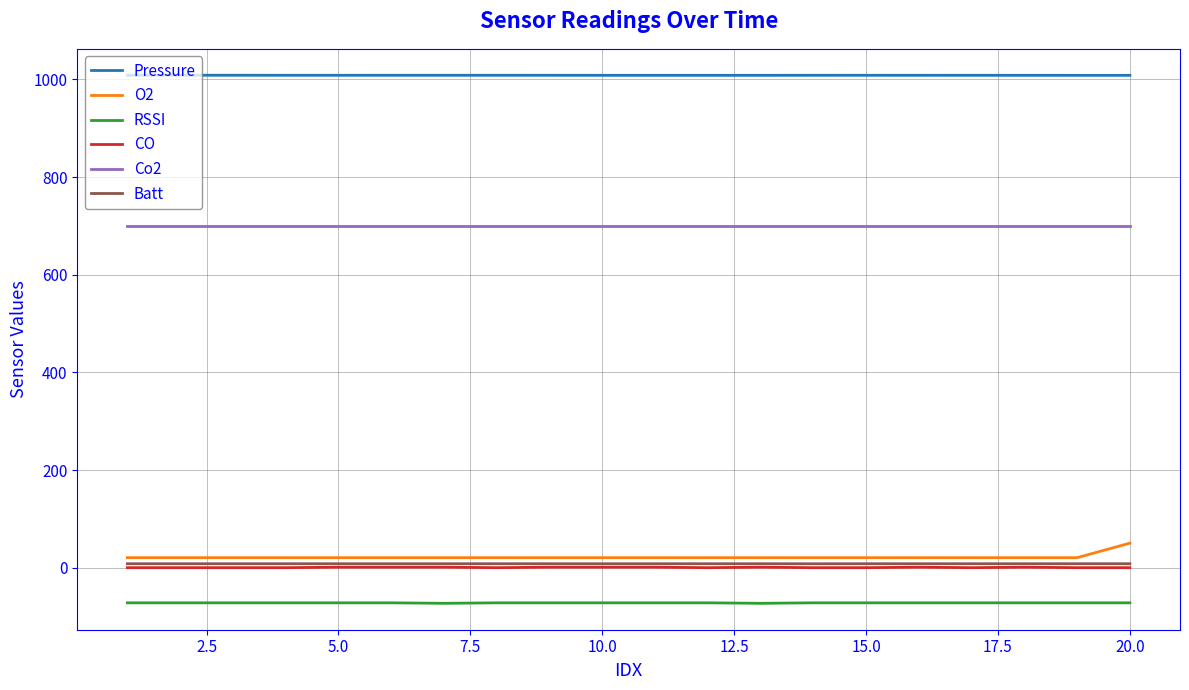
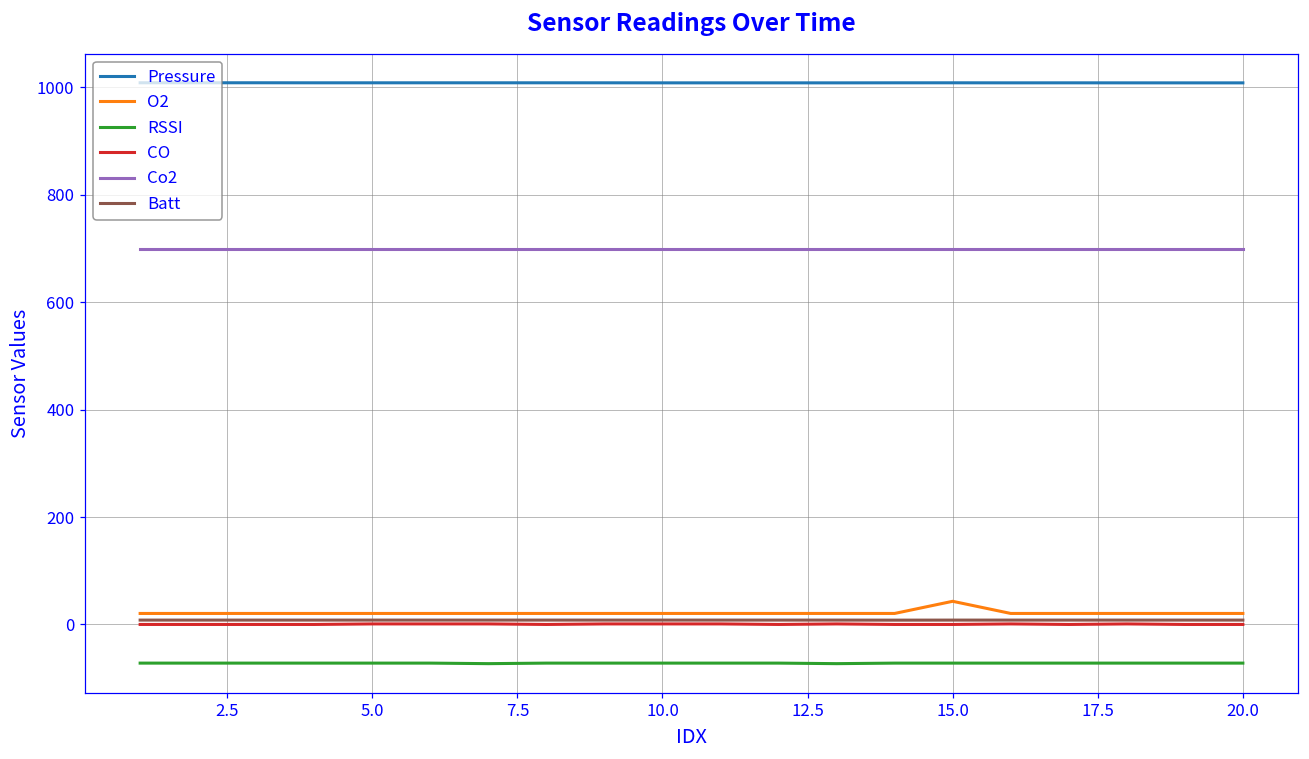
O2, 15.0: 20 -> 40
O2, 20.0: 50 -> 20
